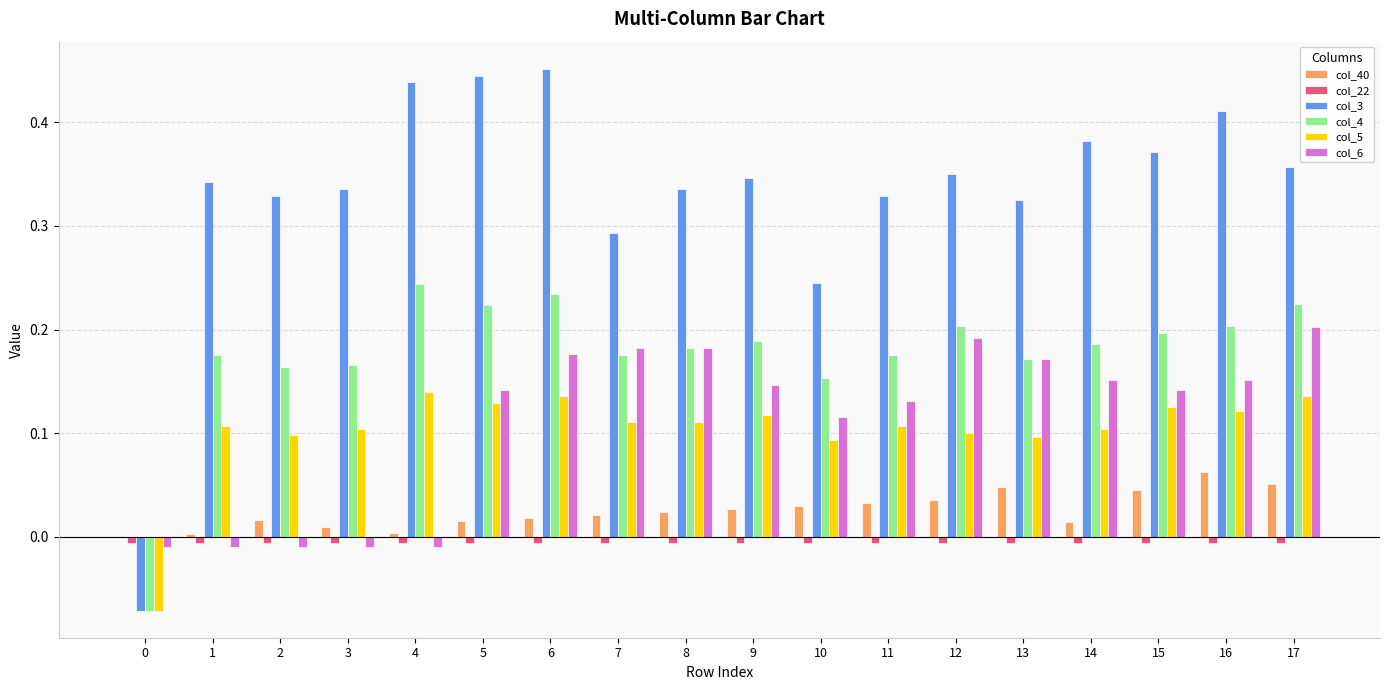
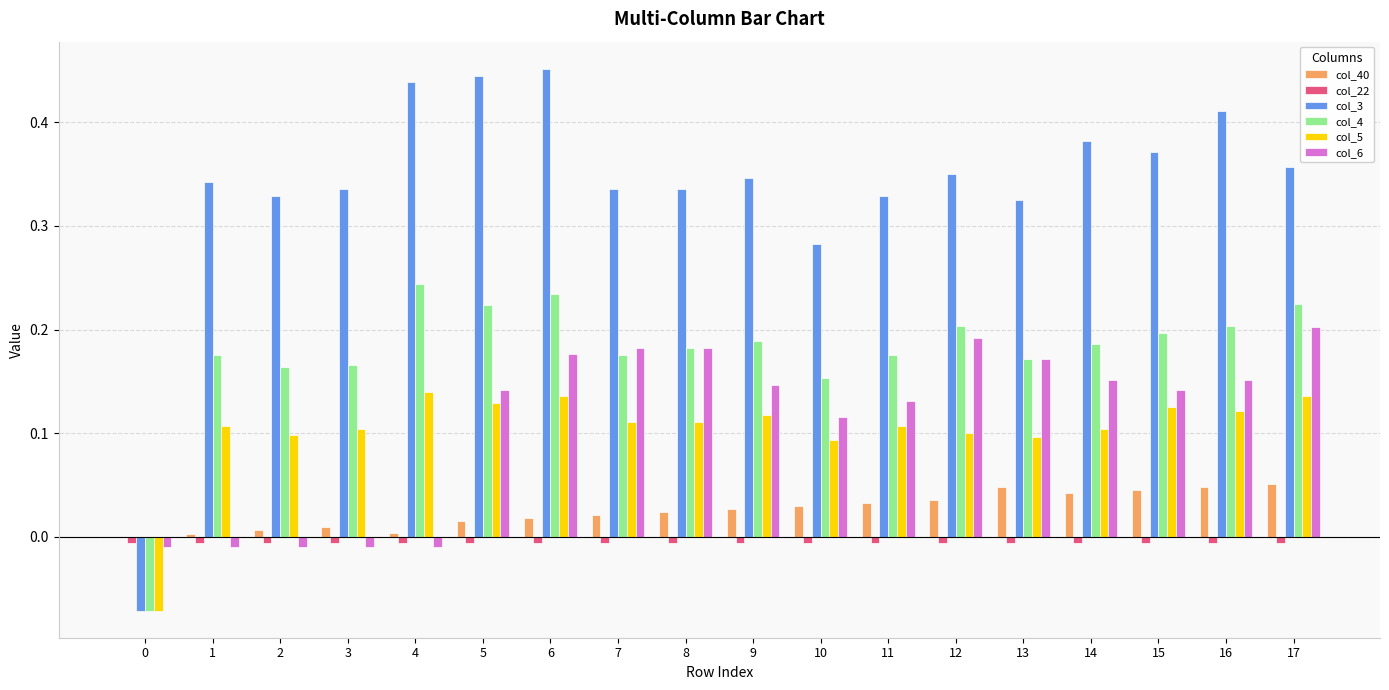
col_40, 2: 0.016 -> 0.006
col_3, 7: 0.293 -> 0.336
col_3, 10: 0.245 -> 0.282
col_40, 14: 0.014 -> 0.042
col_40, 16: 0.062 -> 0.048
